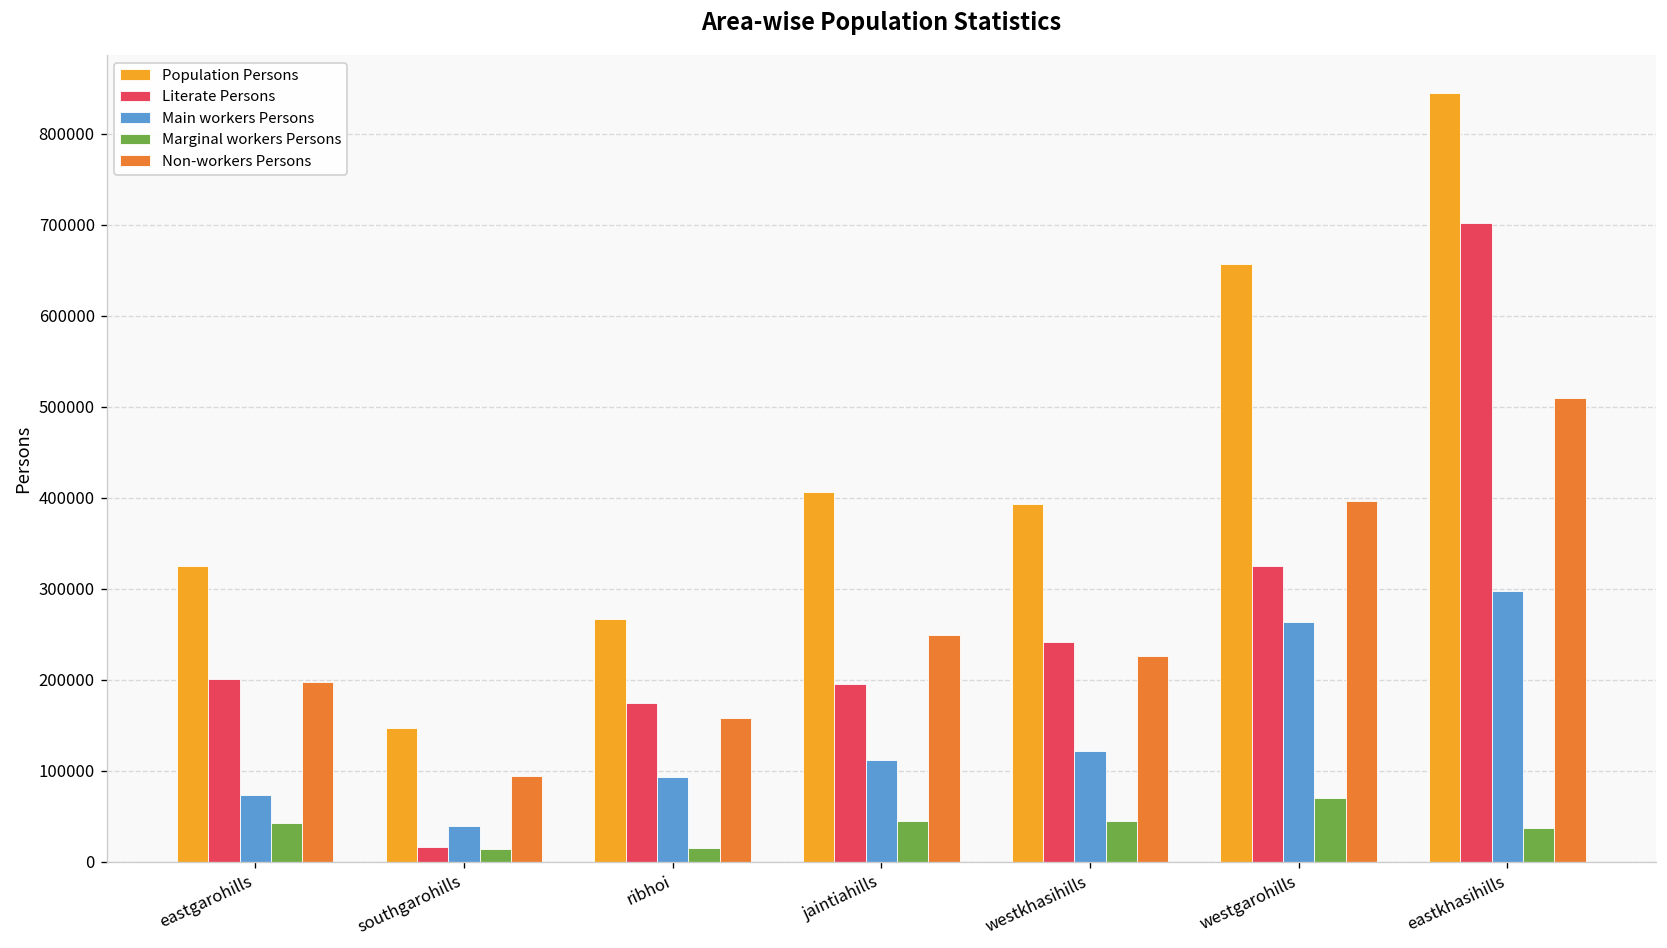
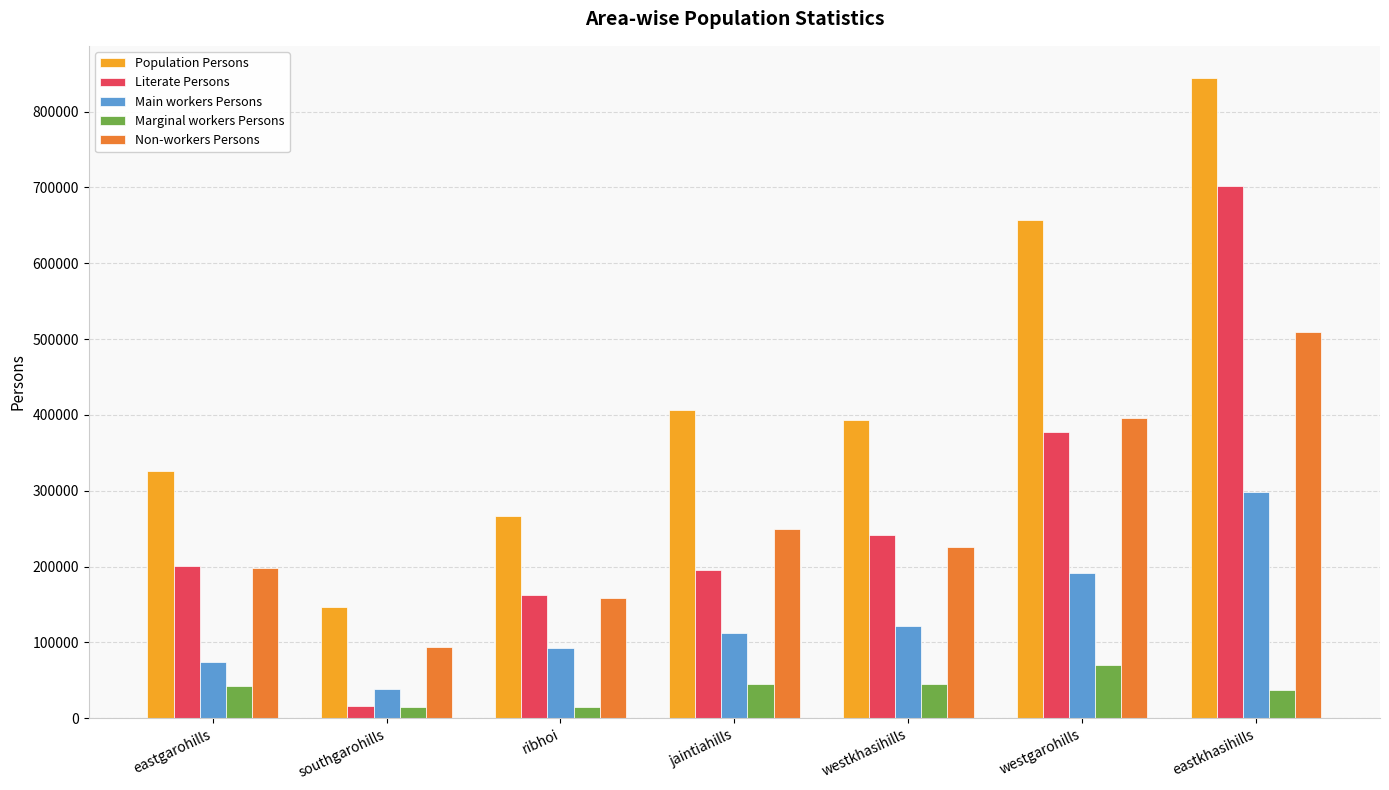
Literate Persons, ribhoi: 170000 -> 160000
Literate Persons, westgarohills: 330000 -> 380000
Main workers Persons, westgarohills: 260000 -> 190000
